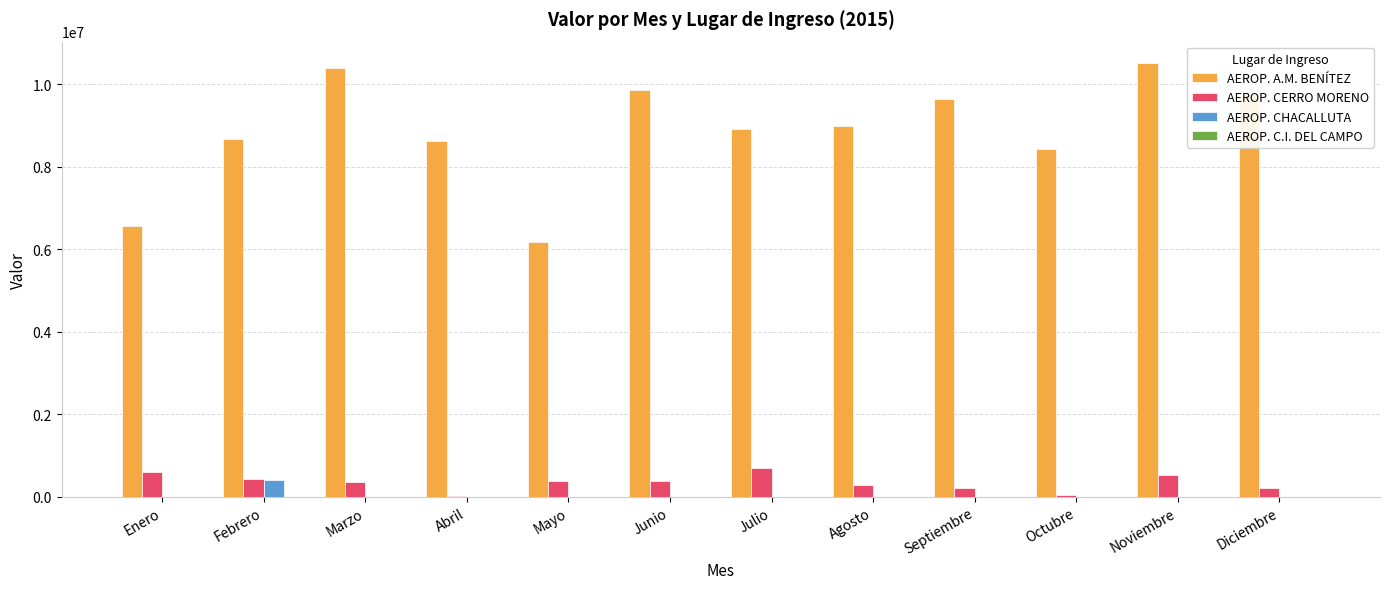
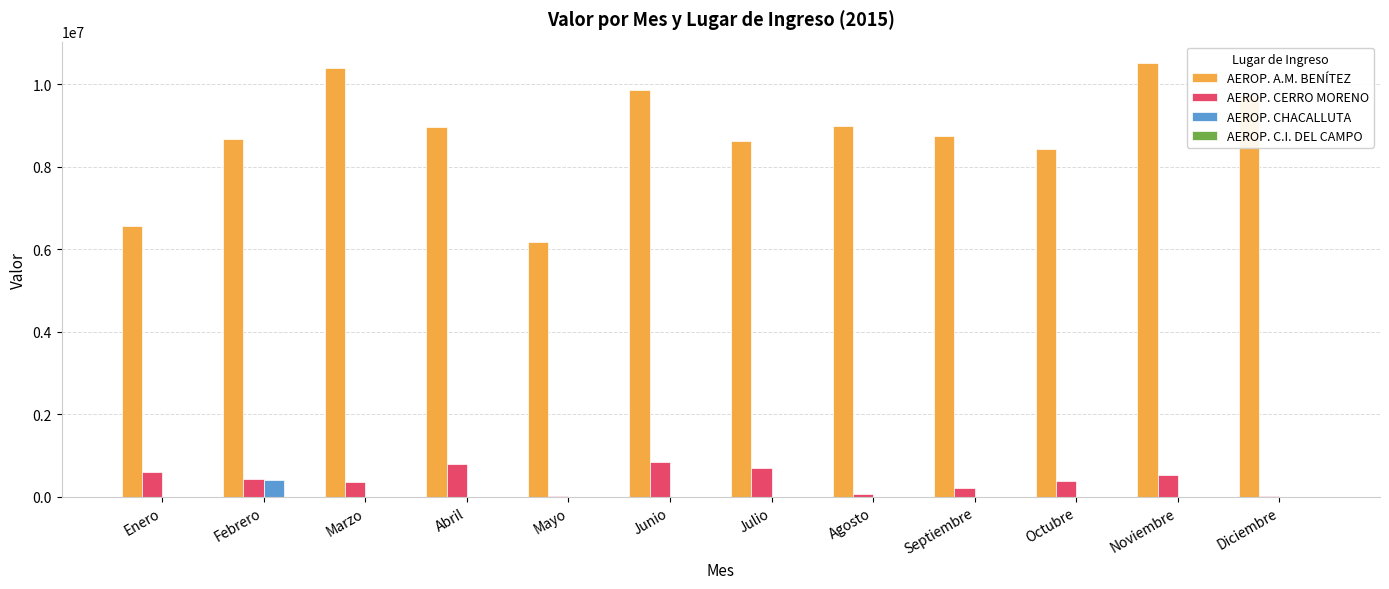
AEROP. A.M. BENÍTEZ, Abril: 8600000 -> 9000000
AEROP. CERRO MORENO, Abril: 0 -> 800000
AEROP. CERRO MORENO, Mayo: 400000 -> 0
AEROP. CERRO MORENO, Junio: 400000 -> 800000
AEROP. A.M. BENÍTEZ, Julio: 8900000 -> 8600000
AEROP. CERRO MORENO, Agosto: 300000 -> 100000
AEROP. A.M. BENÍTEZ, Septiembre: 9600000 -> 8700000
AEROP. CERRO MORENO, Octubre: 0 -> 400000
AEROP. CERRO MORENO, Diciembre: 200000 -> 0
